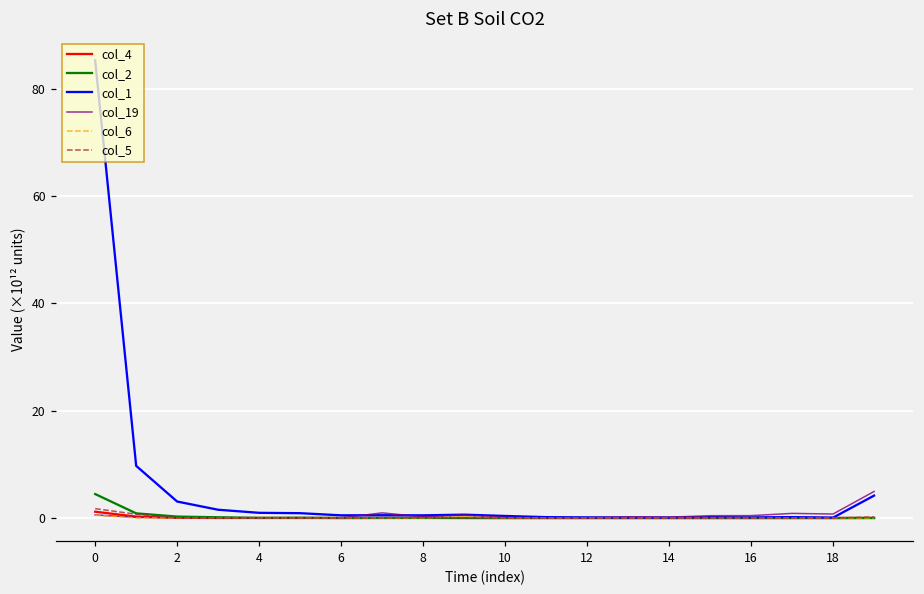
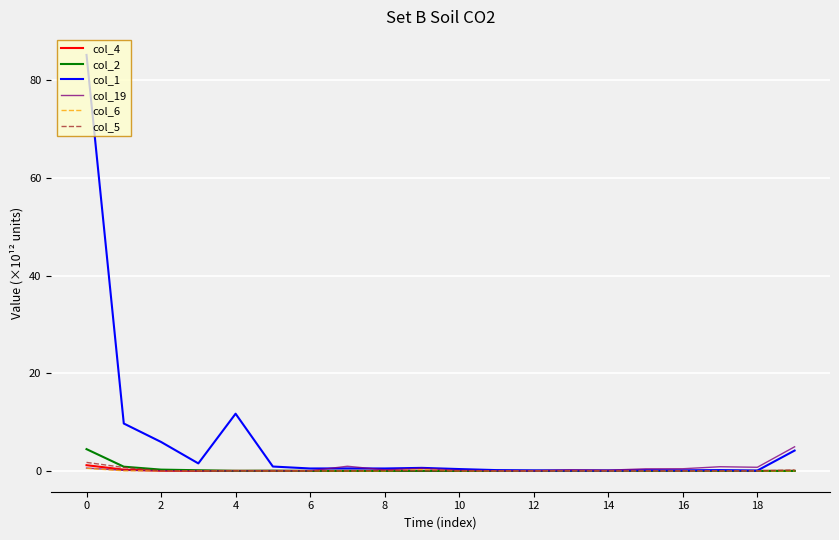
col_1, 2: 3 -> 6
col_1, 4: 1 -> 12
